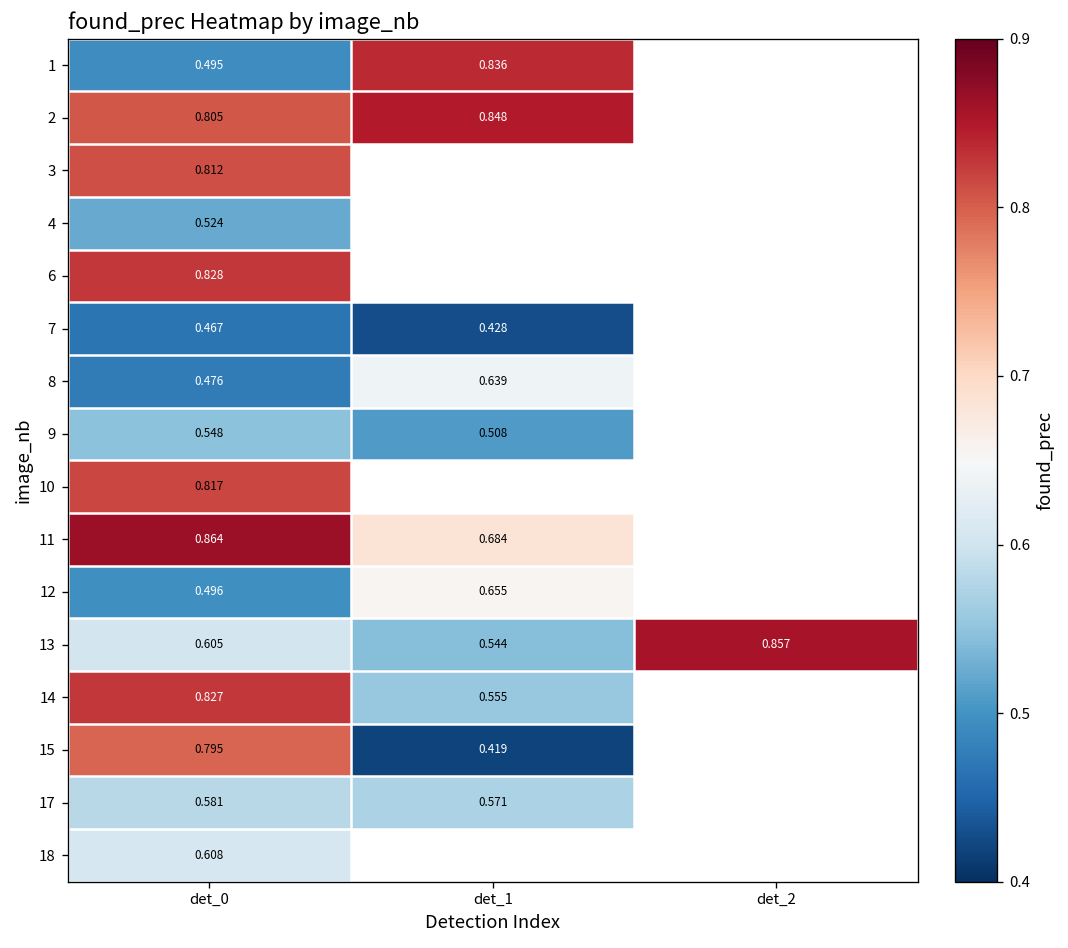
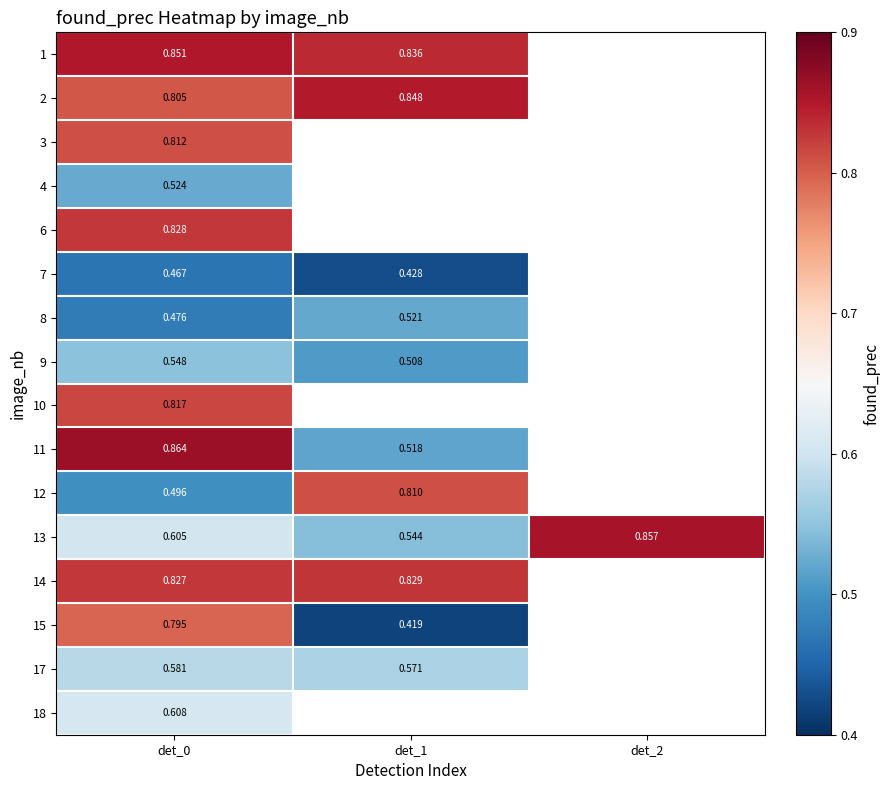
1, det_0: 0.495 -> 0.851
8, det_1: 0.639 -> 0.521
11, det_1: 0.684 -> 0.518
12, det_1: 0.655 -> 0.810
14, det_1: 0.555 -> 0.829
